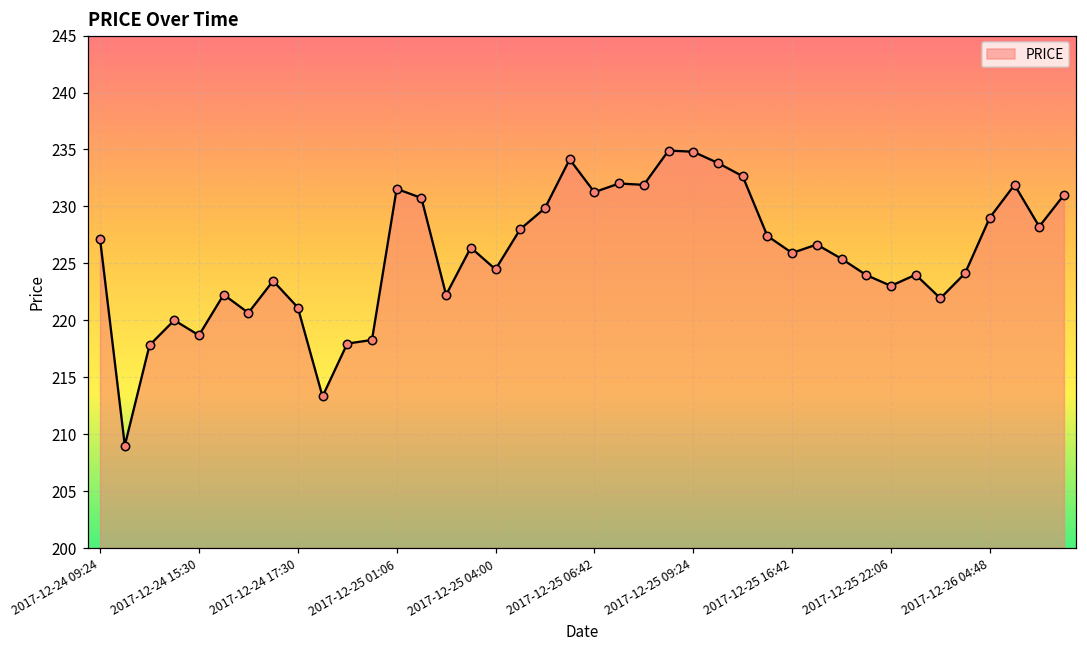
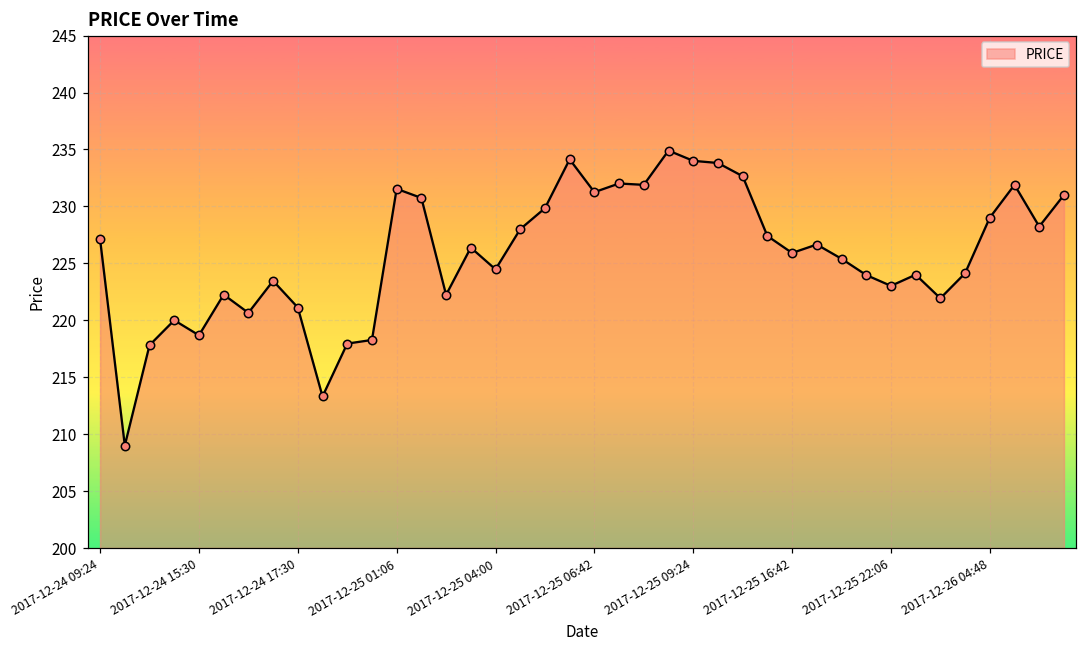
2017-12-25 09:24: 234.8 -> 234.0
